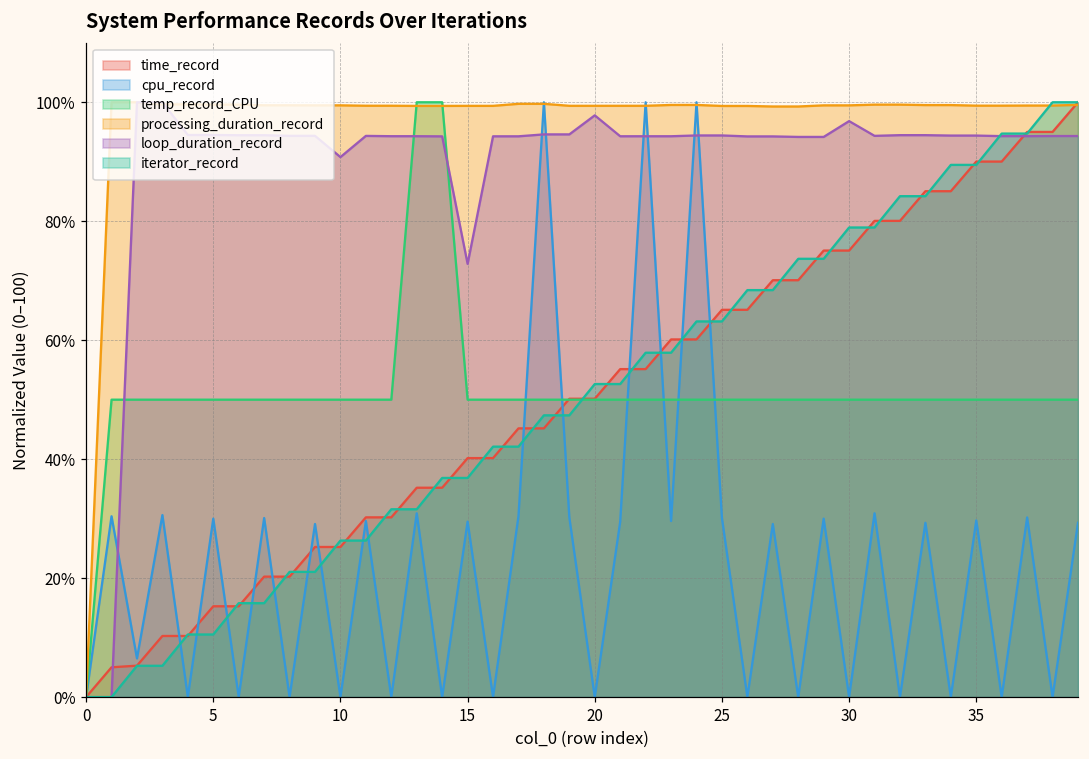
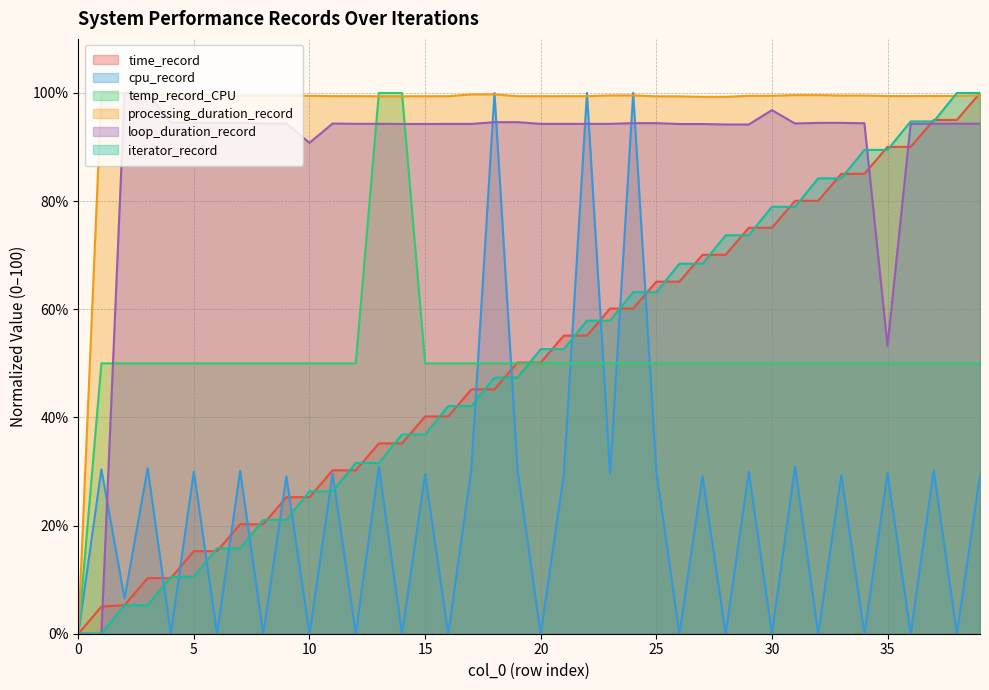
loop_duration_record, 15: 73% -> 94%
loop_duration_record, 20: 98% -> 94%
loop_duration_record, 35: 94% -> 53%
